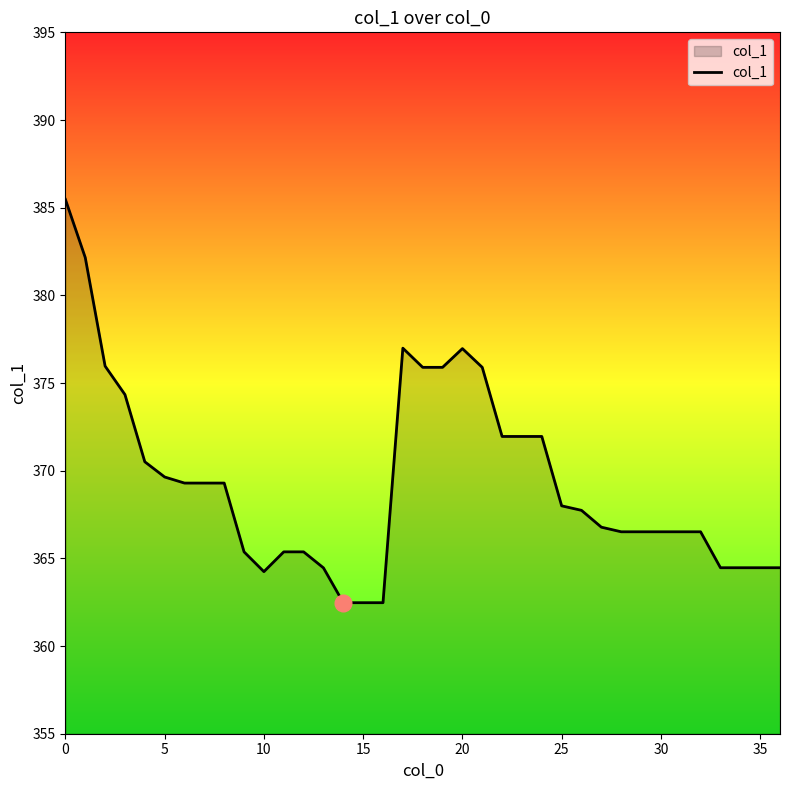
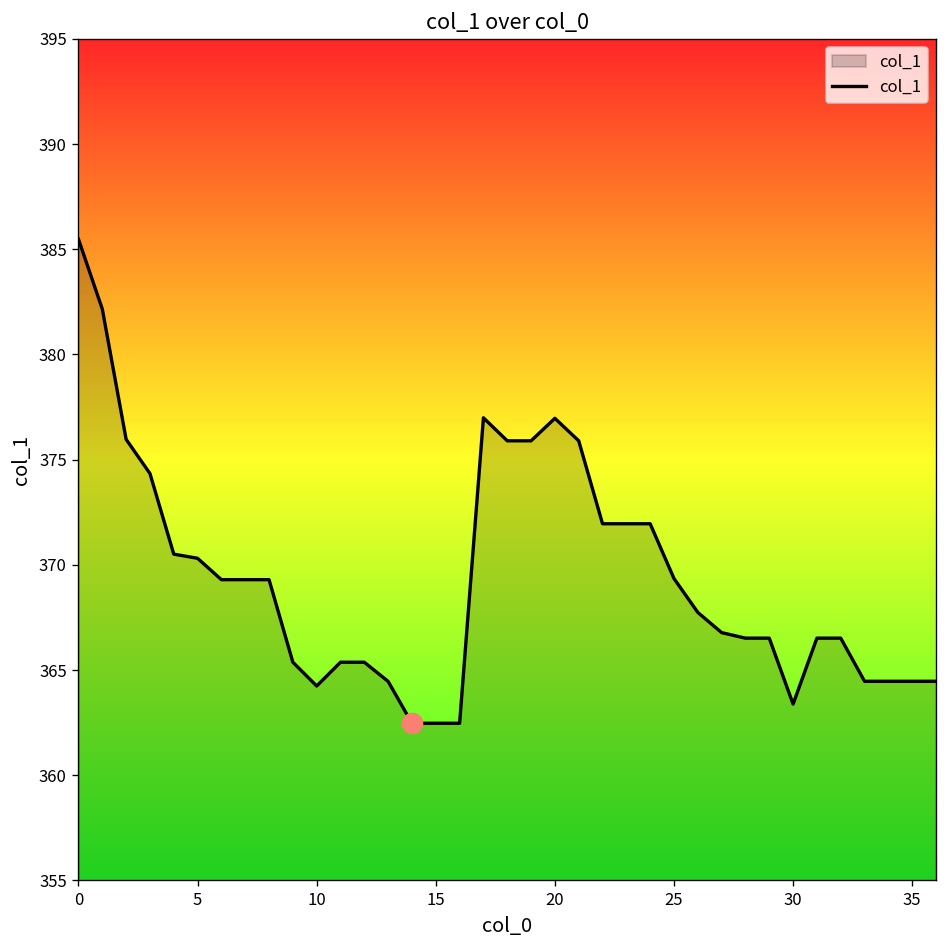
col_1, 5: 369.6 -> 370.3
col_1, 25: 368.0 -> 369.3
col_1, 30: 366.5 -> 363.4
